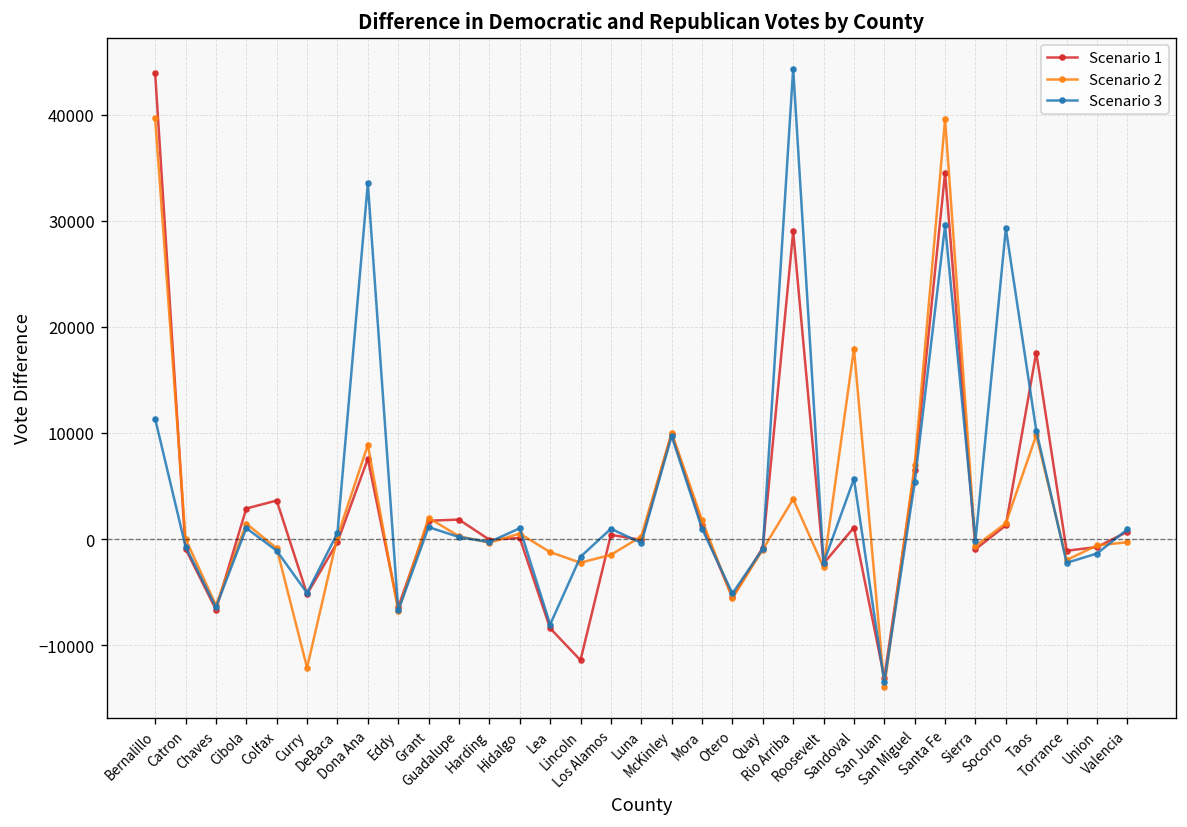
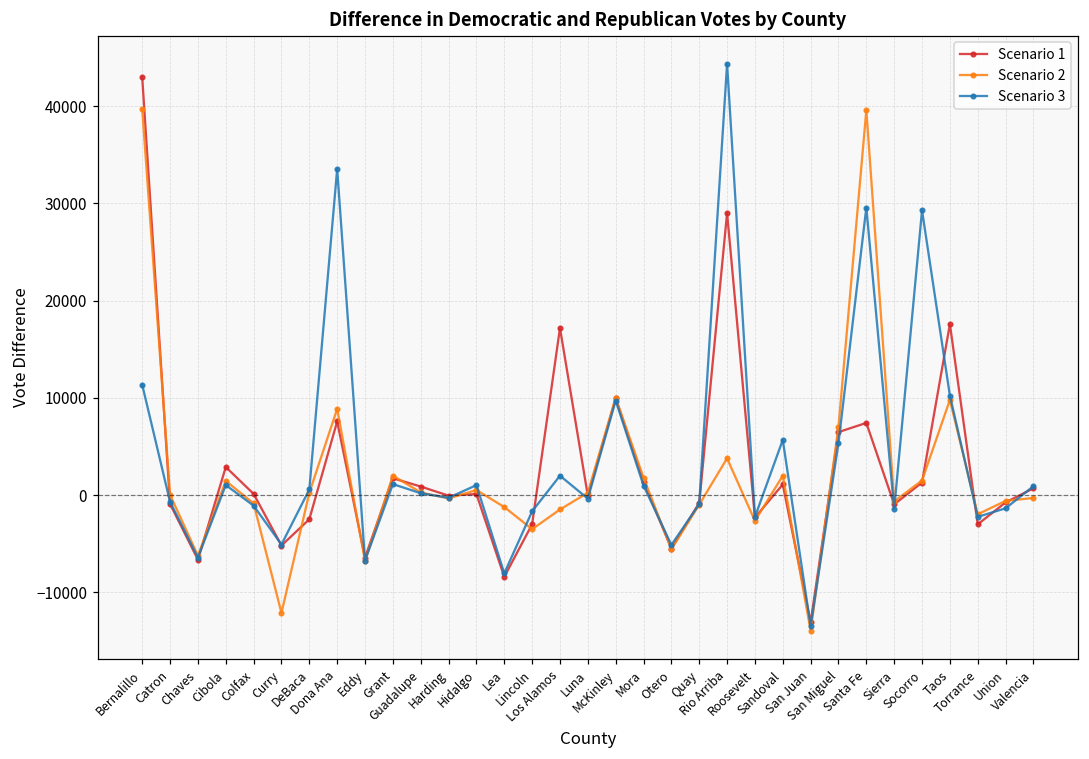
Scenario 1, Bernalillo: 44000 -> 43000
Scenario 1, Colfax: 4000 -> 0
Scenario 1, DeBaca: 0 -> -2000
Scenario 1, Guadalupe: 2000 -> 1000
Scenario 1, Lincoln: -11000 -> -3000
Scenario 2, Lincoln: -2000 -> -4000
Scenario 1, Los Alamos: 0 -> 17000
Scenario 3, Los Alamos: 1000 -> 2000
Scenario 2, Sandoval: 18000 -> 2000
Scenario 1, Santa Fe: 35000 -> 7000
Scenario 3, Sierra: 0 -> -1000
Scenario 1, Torrance: -1000 -> -3000
